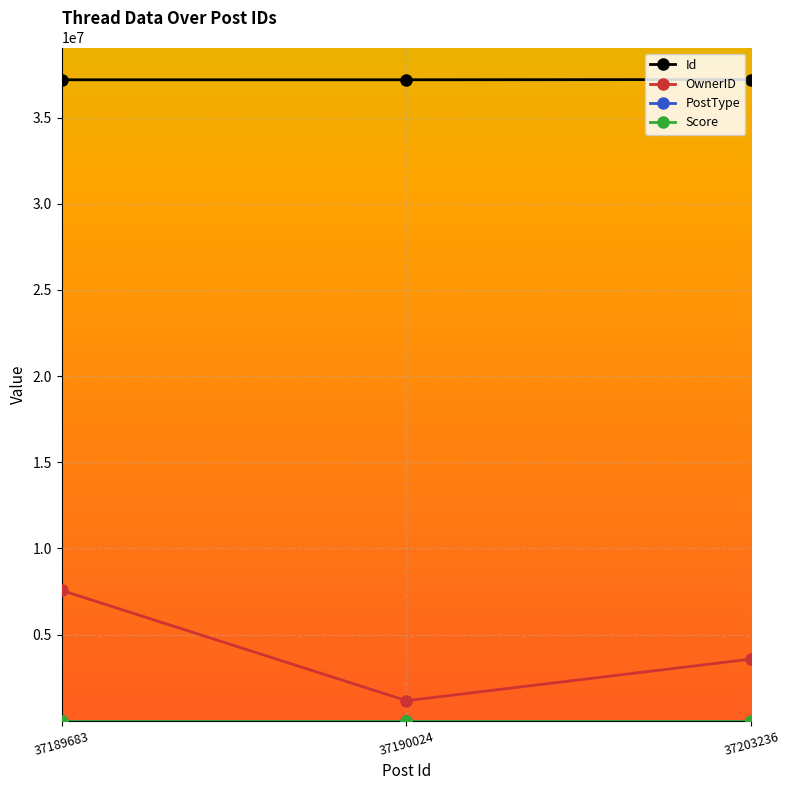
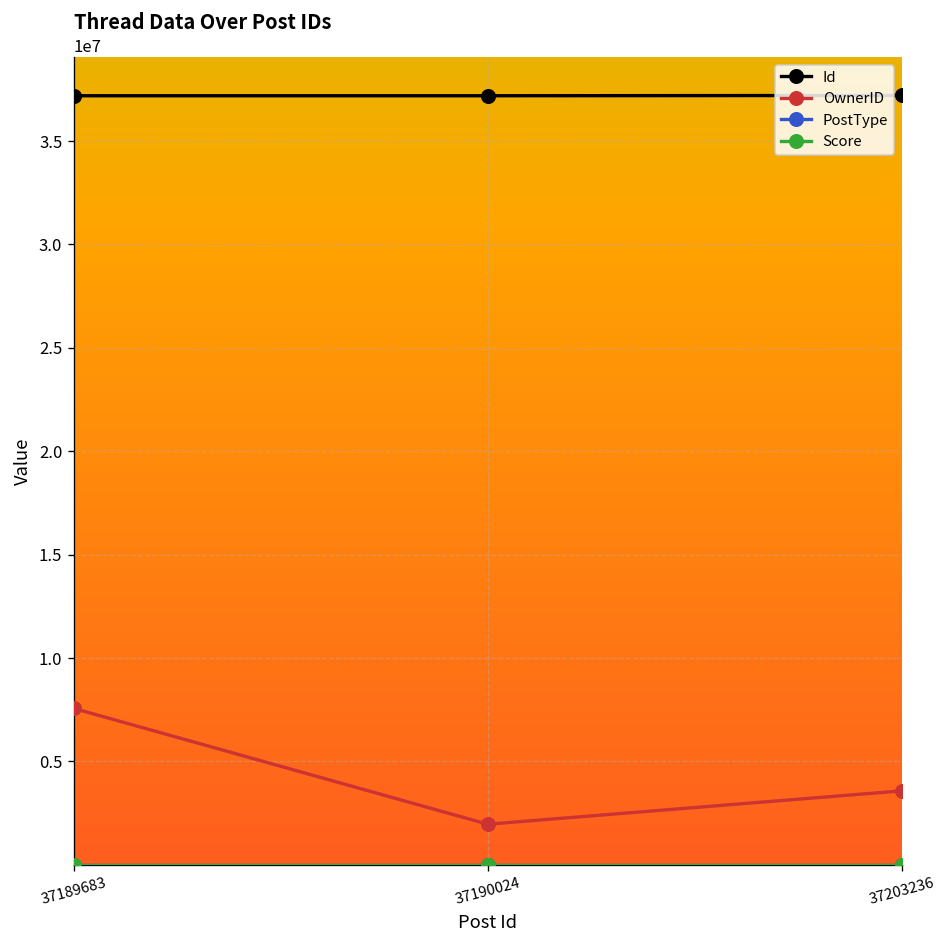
OwnerID, 37190024: 1200000 -> 2000000
